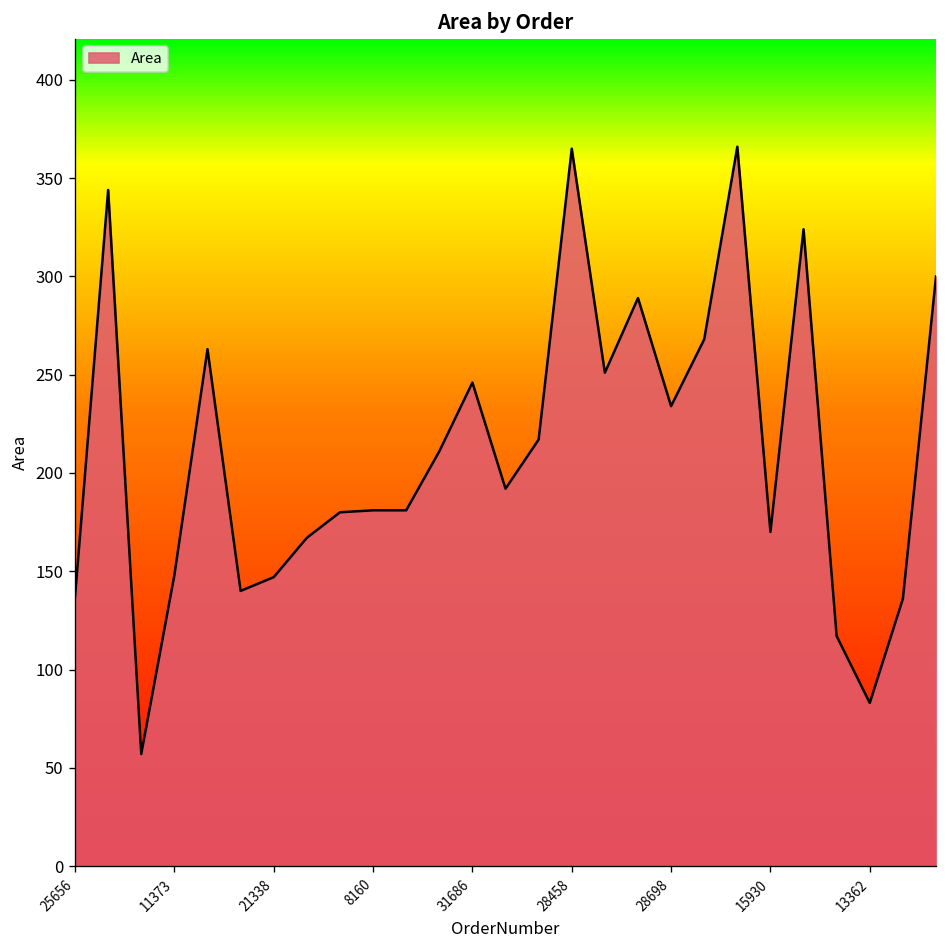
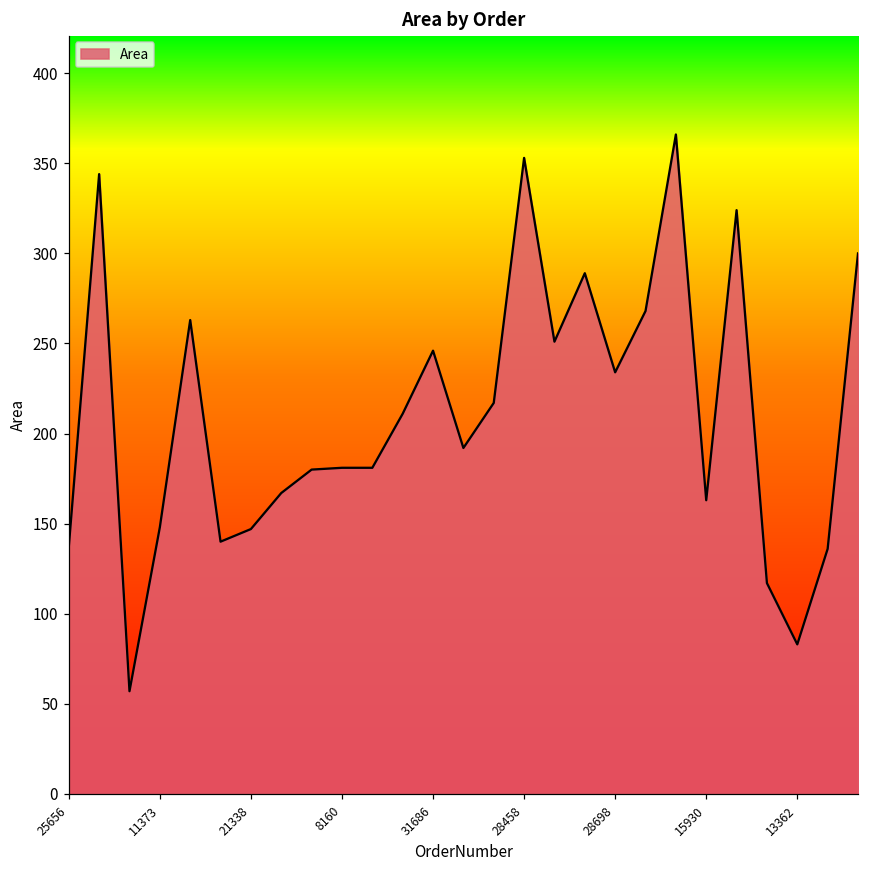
28458: 365 -> 353
15930: 170 -> 163
